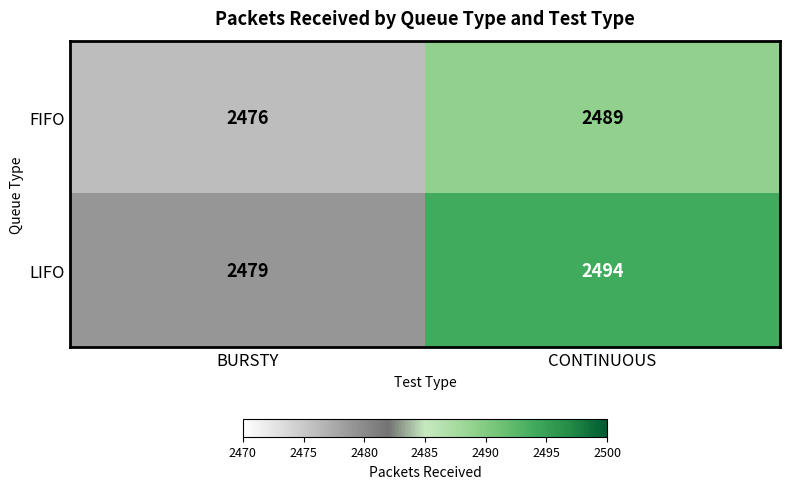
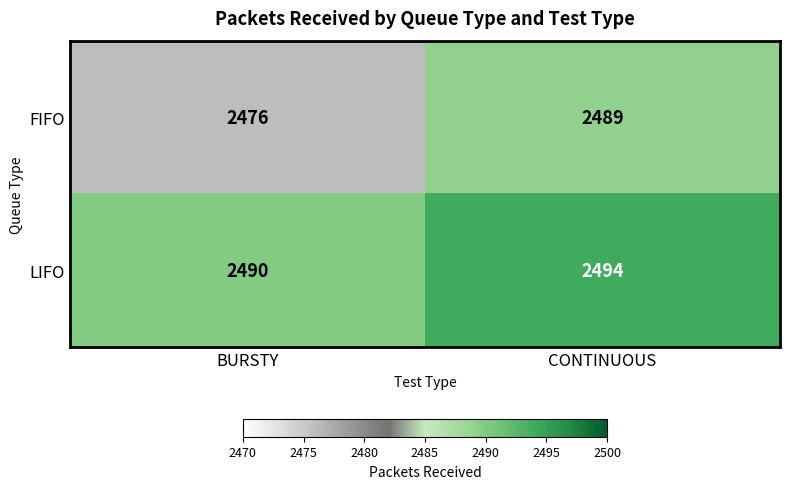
LIFO, BURSTY: 2479 -> 2490
